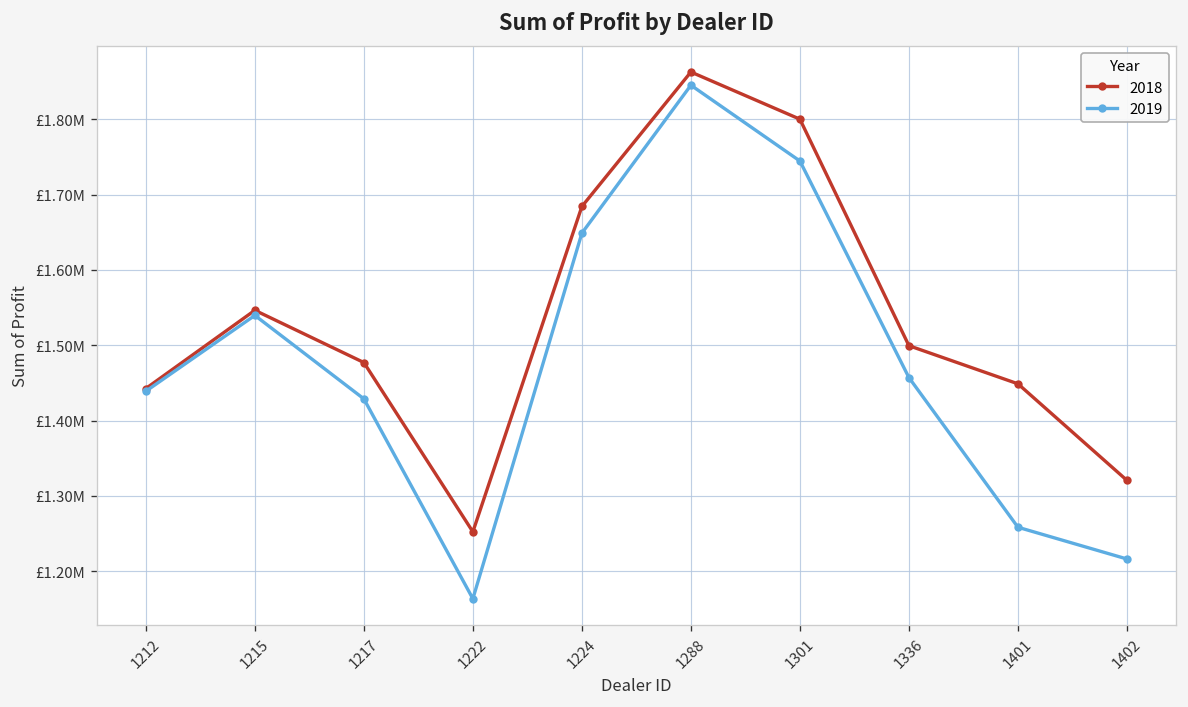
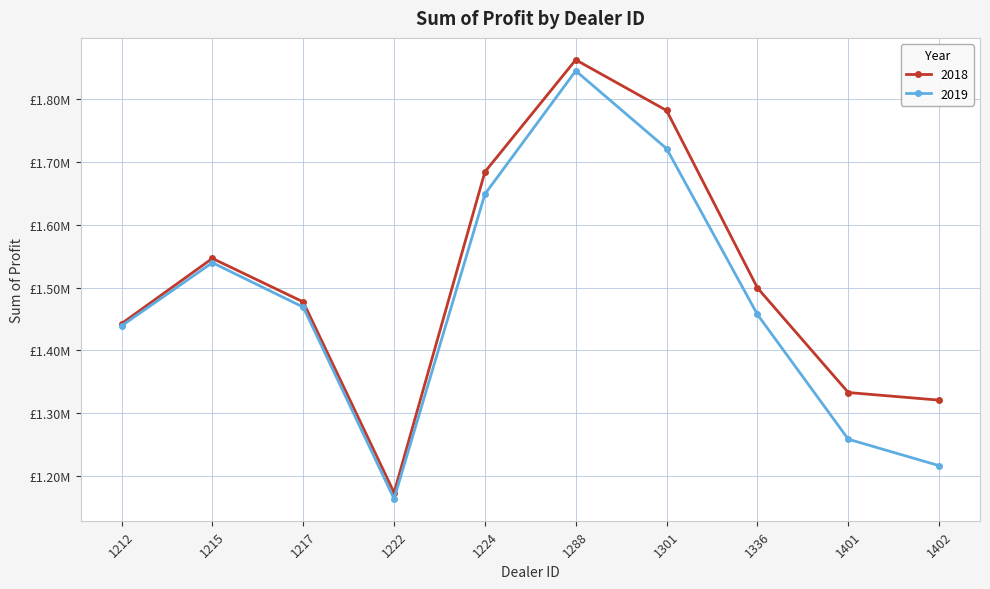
2019, 1217: £1430000 -> £1470000
2018, 1222: £1250000 -> £1170000
2018, 1301: £1800000 -> £1780000
2019, 1301: £1740000 -> £1720000
2018, 1401: £1450000 -> £1330000
